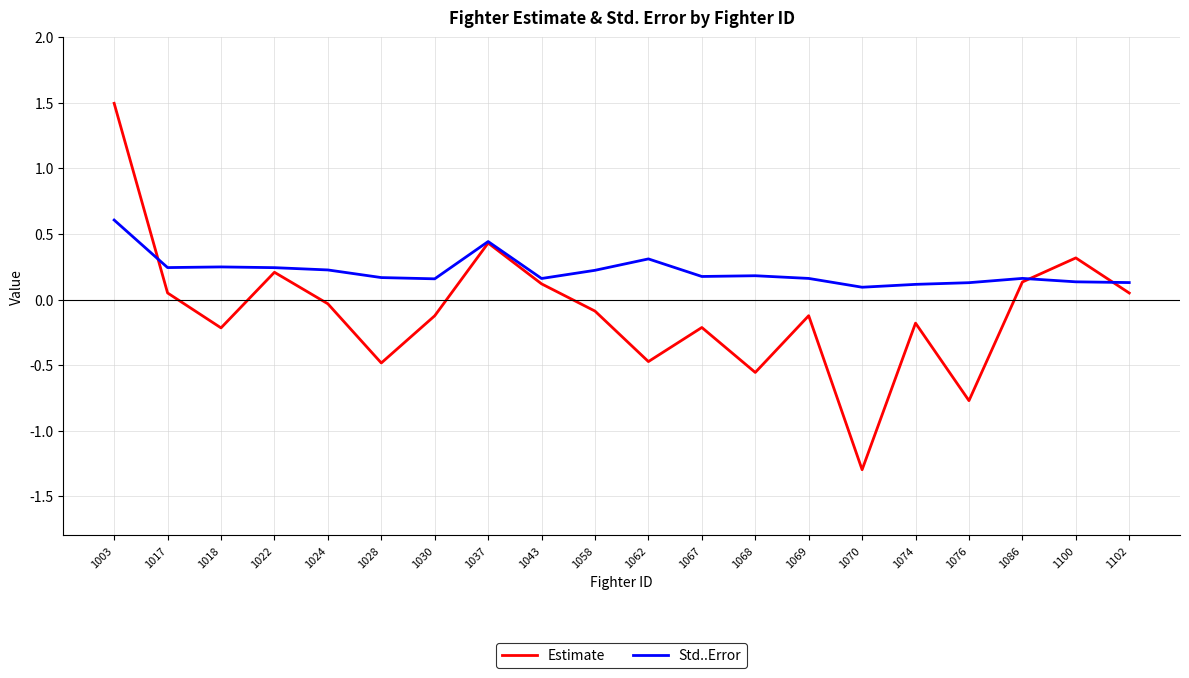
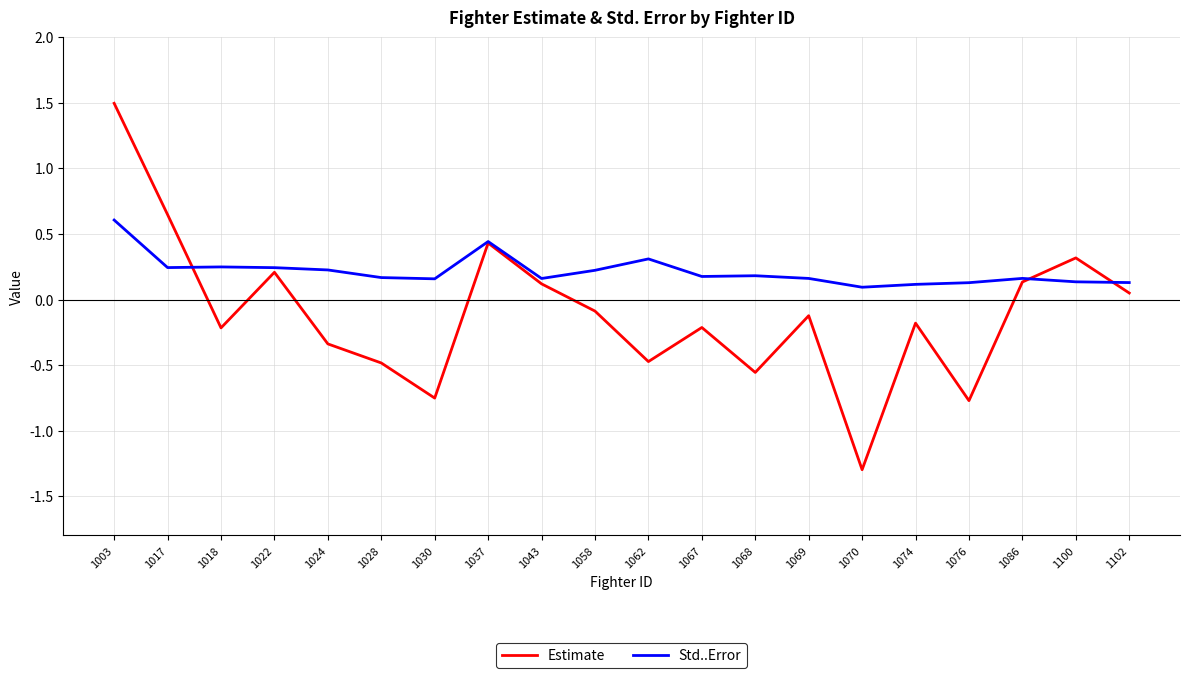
Estimate, 1017: 0.05 -> 0.65
Estimate, 1024: -0.03 -> -0.34
Estimate, 1030: -0.12 -> -0.75
